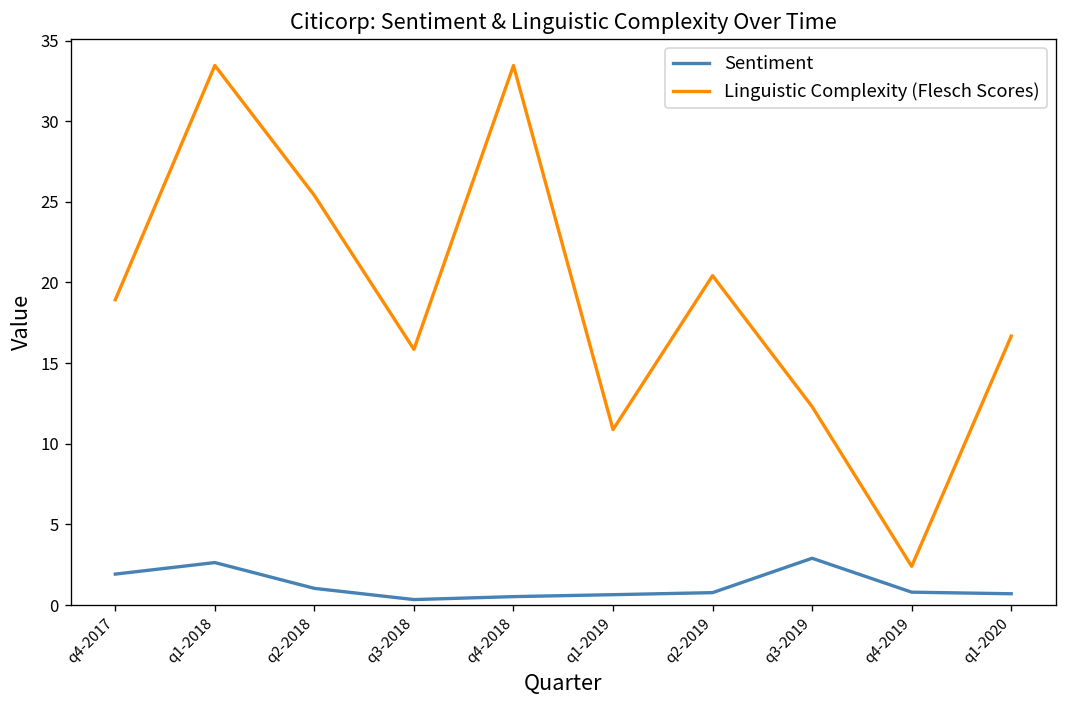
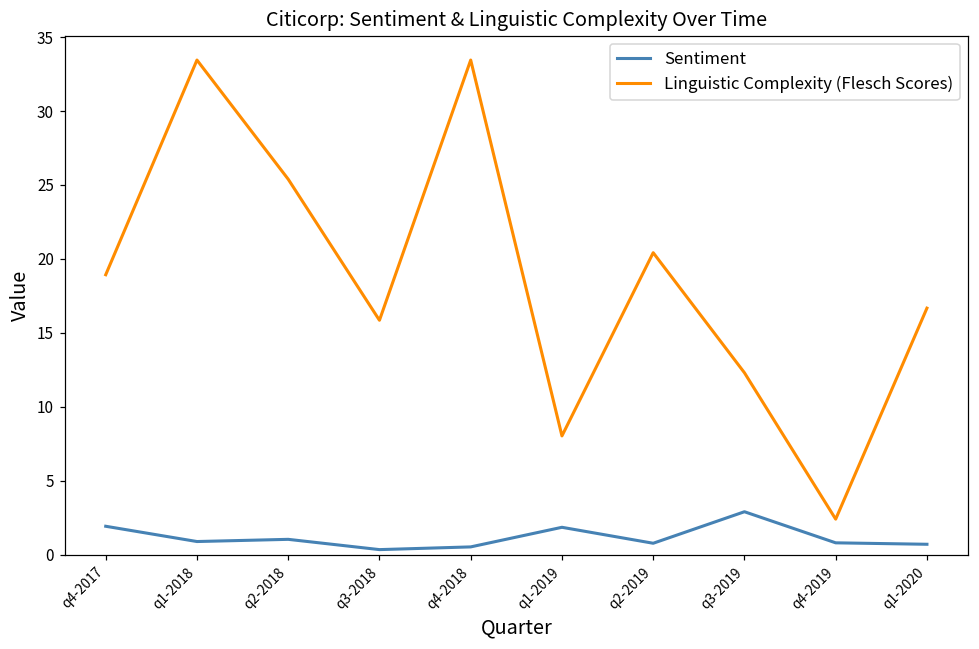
Sentiment, q1-2018: 2.6 -> 0.9
Sentiment, q1-2019: 0.6 -> 1.8
Linguistic Complexity (Flesch Scores), q1-2019: 10.9 -> 8.0
